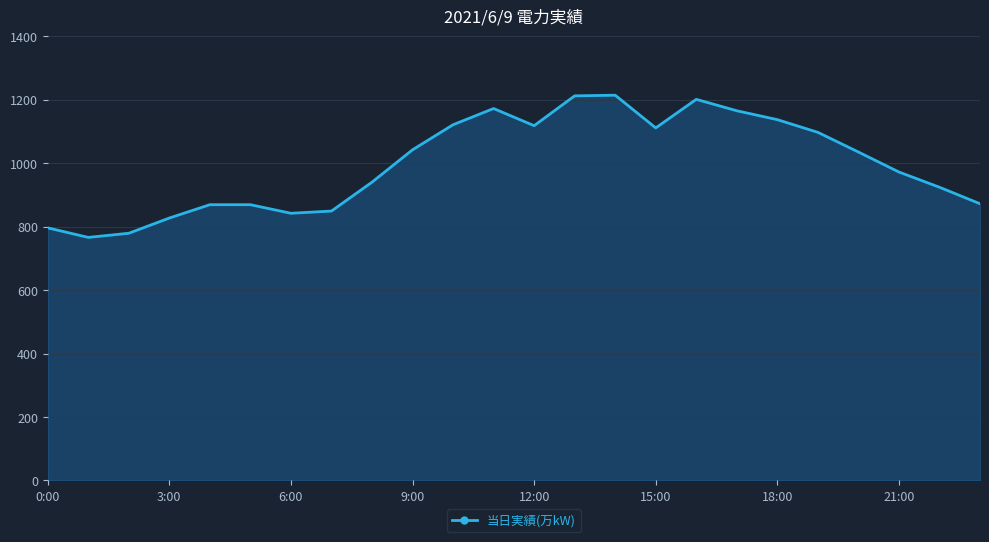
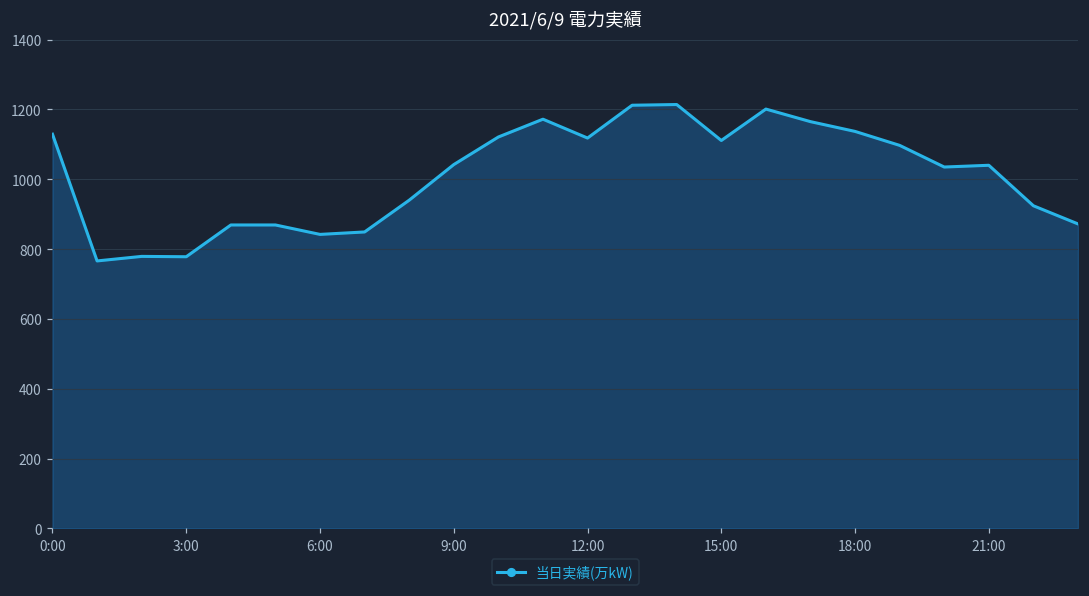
0:00: 800 -> 1130
3:00: 830 -> 780
21:00: 970 -> 1040
